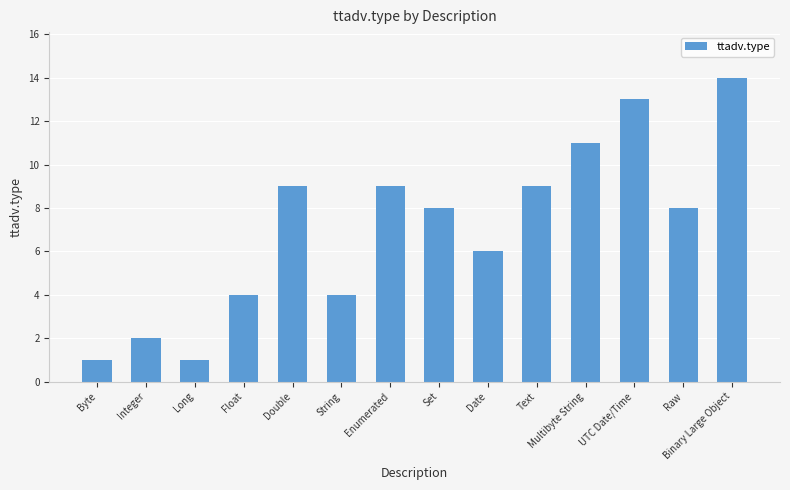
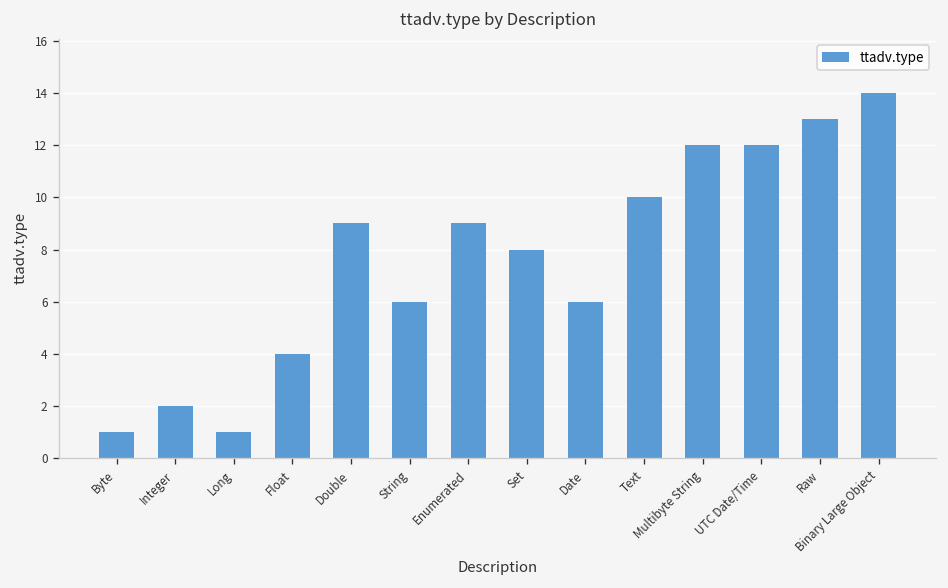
String: 4 -> 6
Text: 9 -> 10
Multibyte String: 11 -> 12
UTC Date/Time: 13 -> 12
Raw: 8 -> 13
